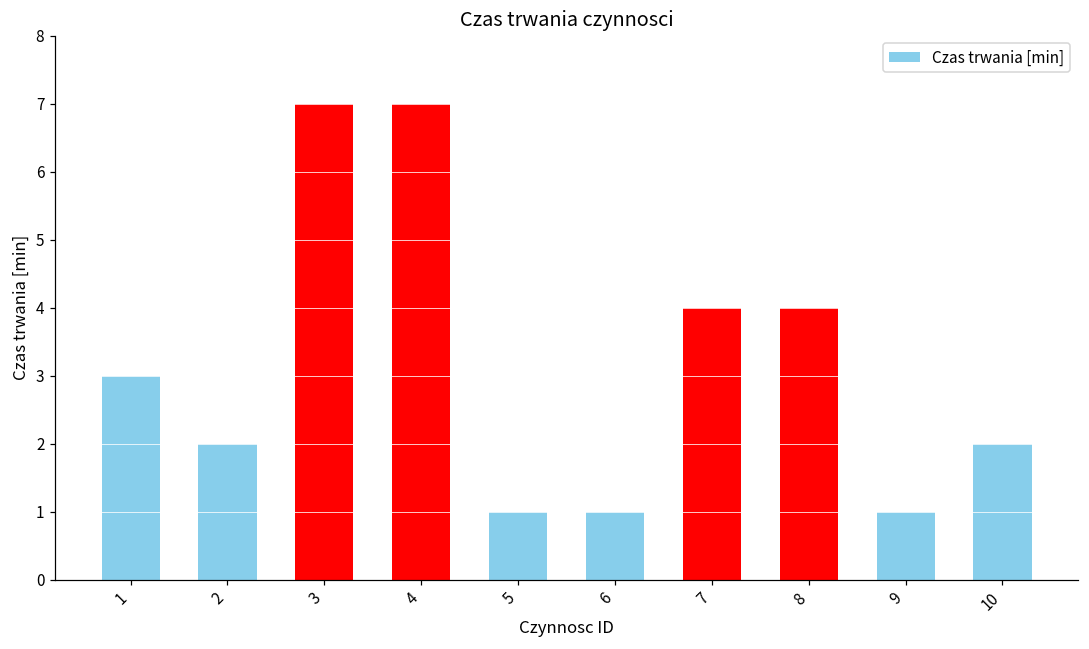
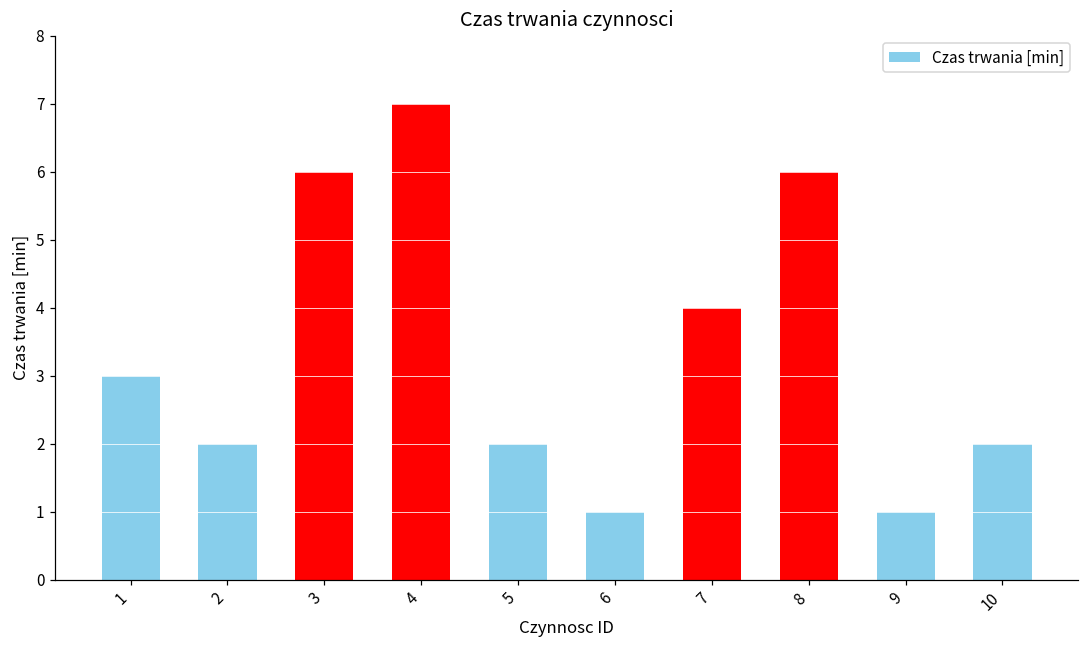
3: 7 -> 6
5: 1 -> 2
8: 4 -> 6
